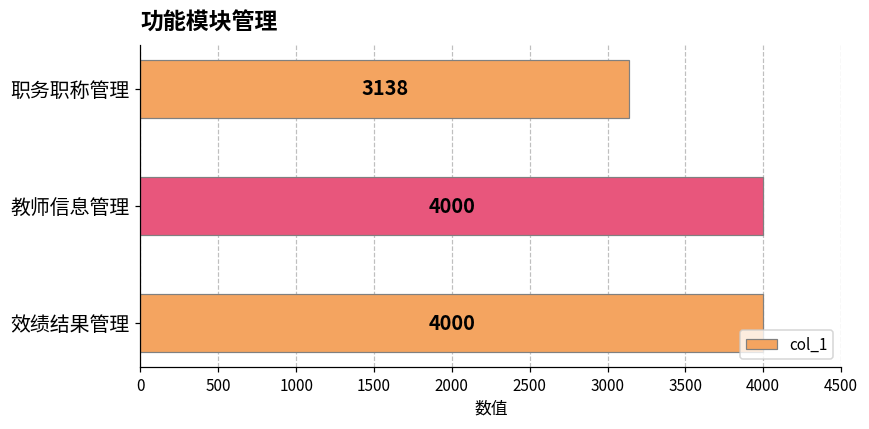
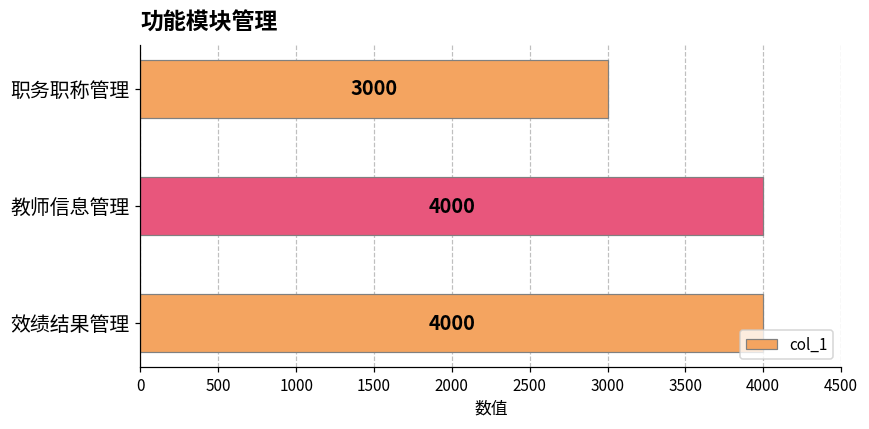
职务职称管理: 3138 -> 3000
